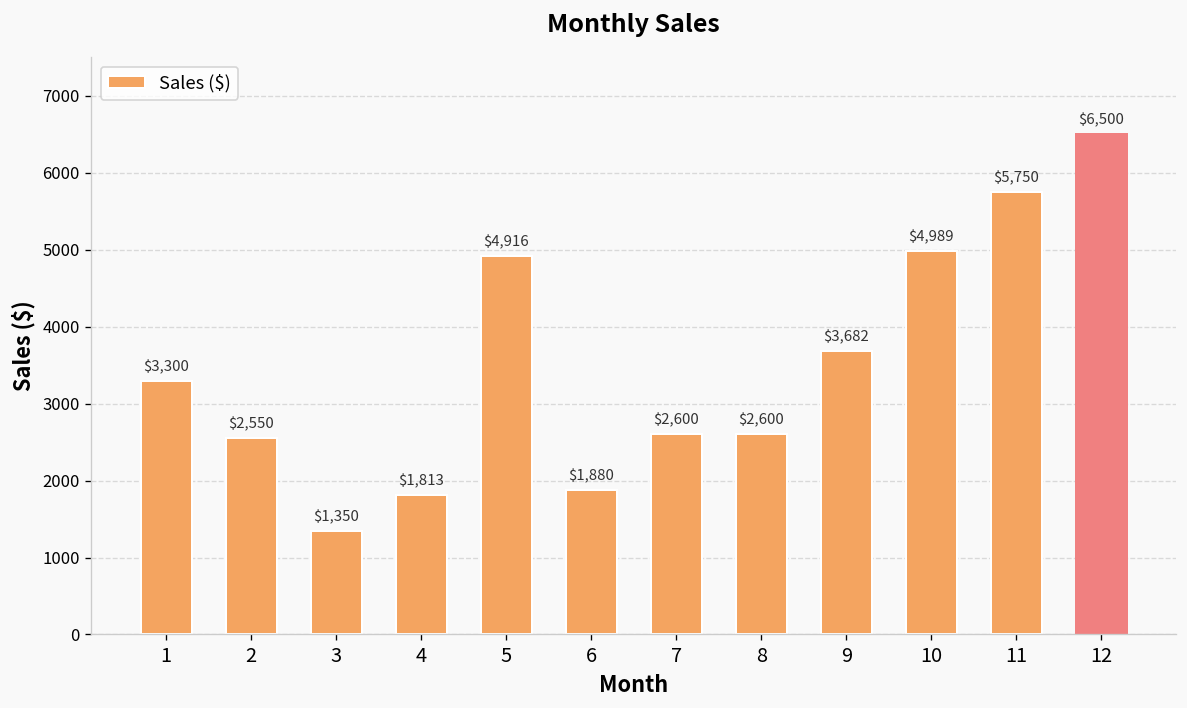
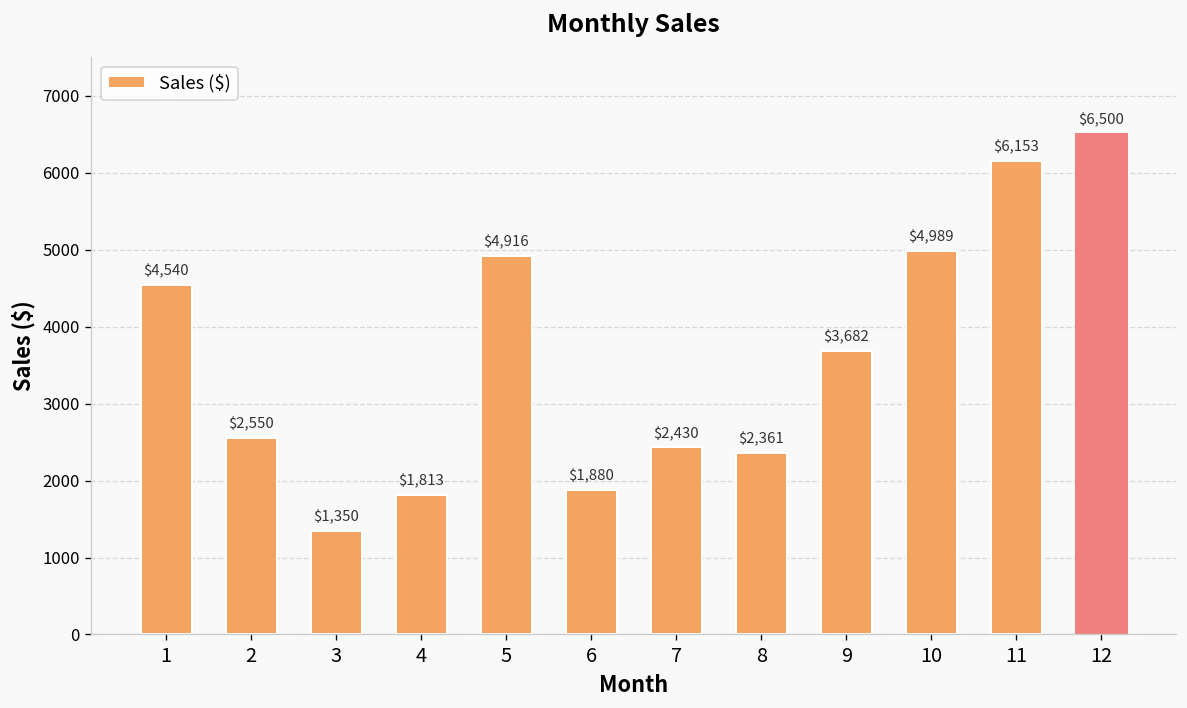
1: $3,300 -> $4,540
7: $2,600 -> $2,430
8: $2,600 -> $2,361
11: $5,750 -> $6,153
